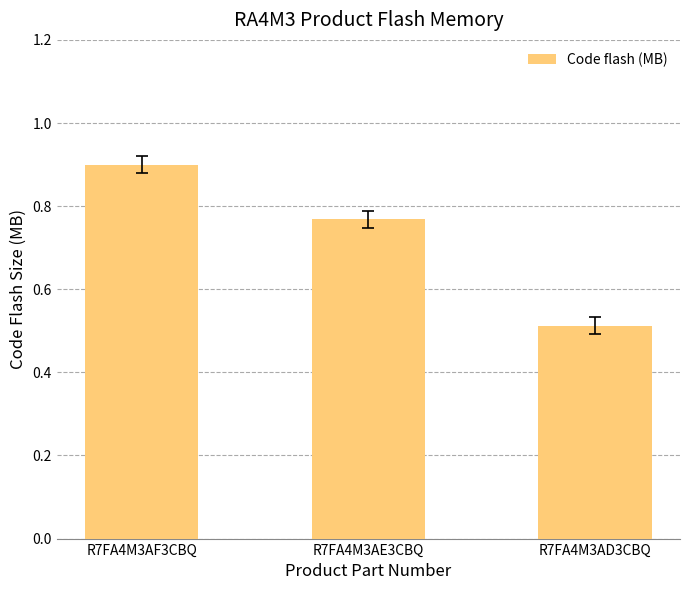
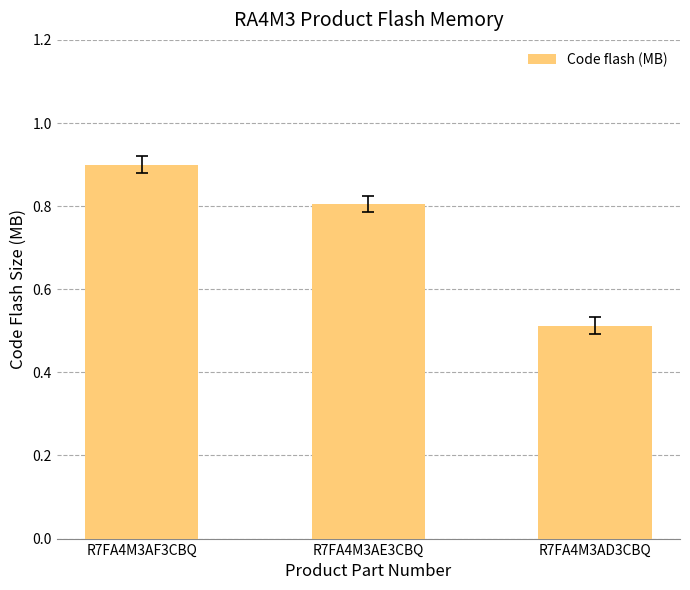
Code flash (MB), R7FA4M3AE3CBQ: 0.77 -> 0.81
